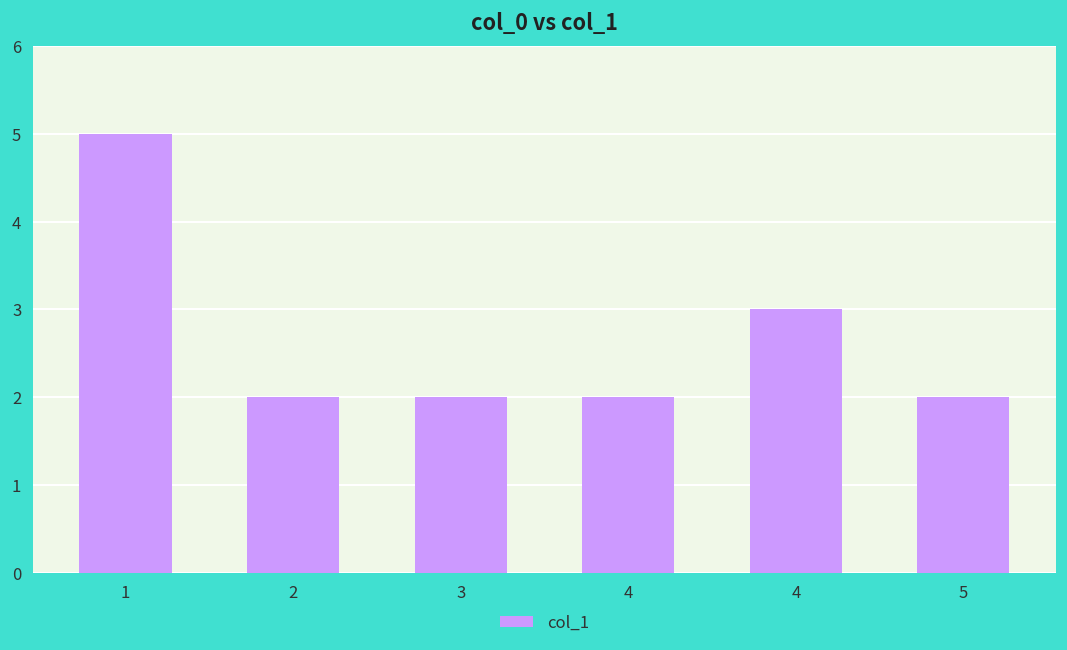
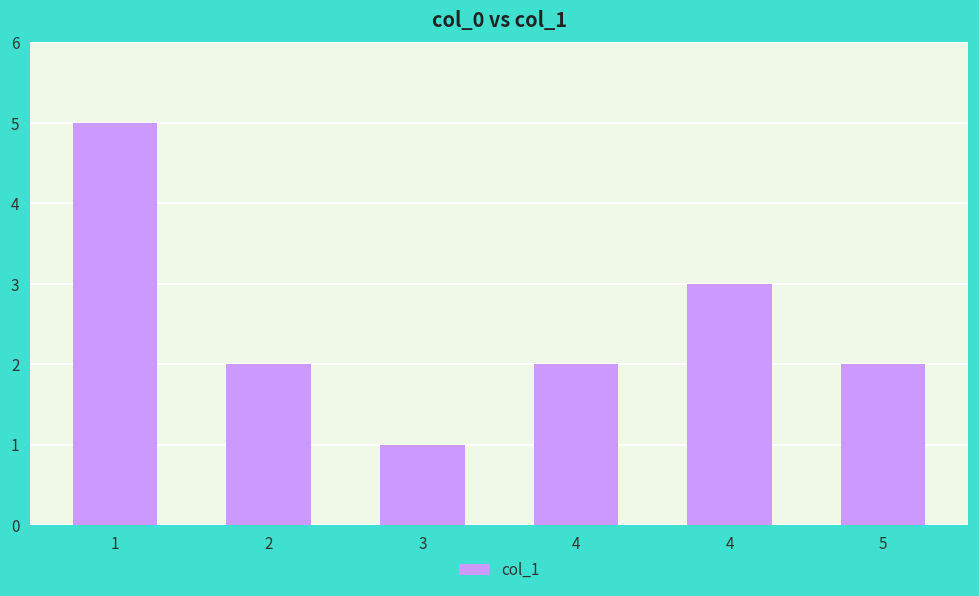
3: 2 -> 1
